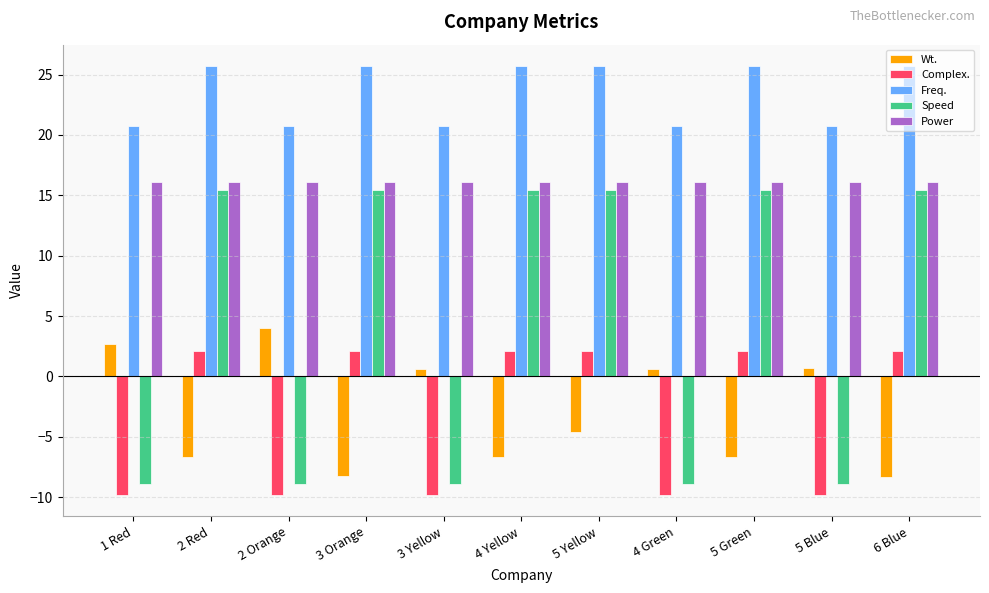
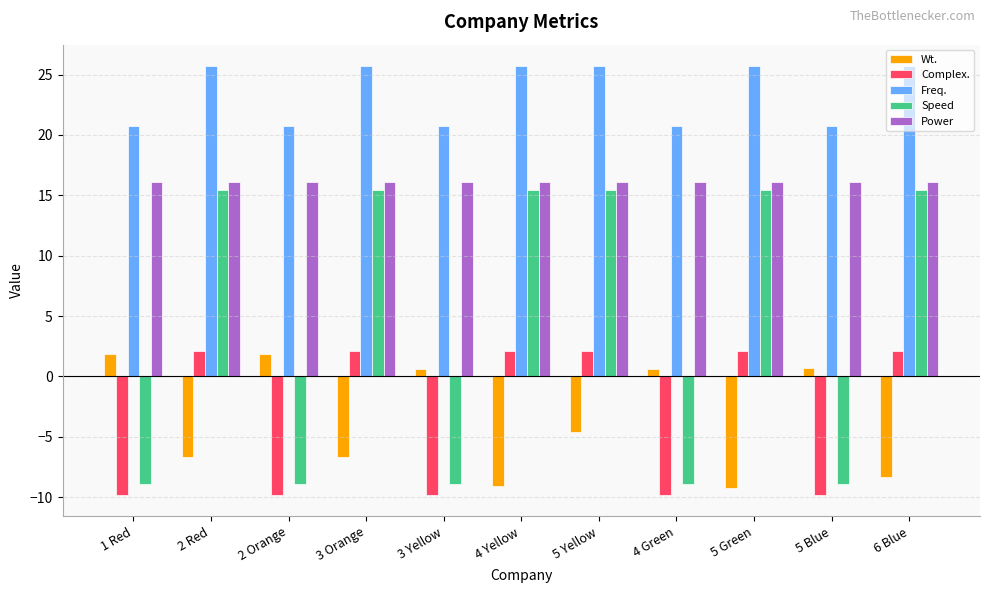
Wt., 1 Red: 2.7 -> 1.9
Wt., 2 Orange: 4.0 -> 1.9
Wt., 3 Orange: -8.2 -> -6.7
Wt., 4 Yellow: -6.7 -> -9.1
Wt., 5 Green: -6.7 -> -9.2
